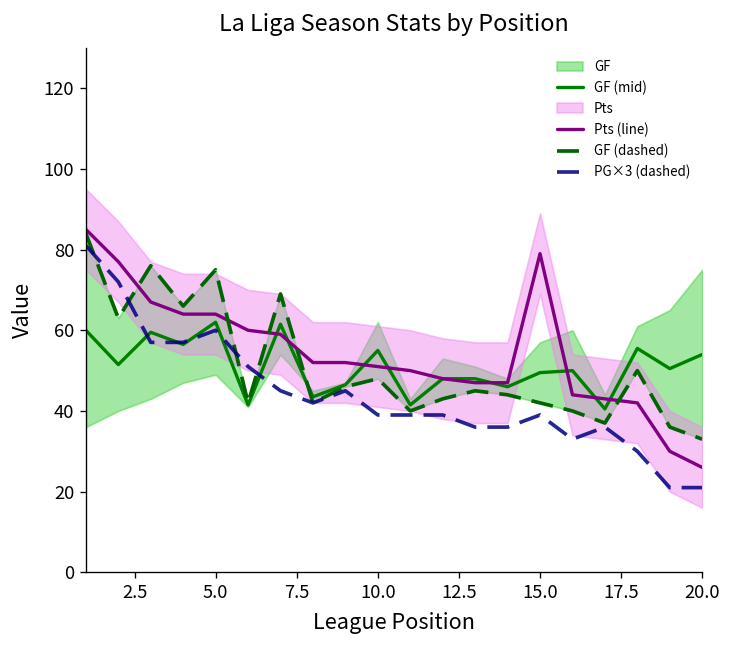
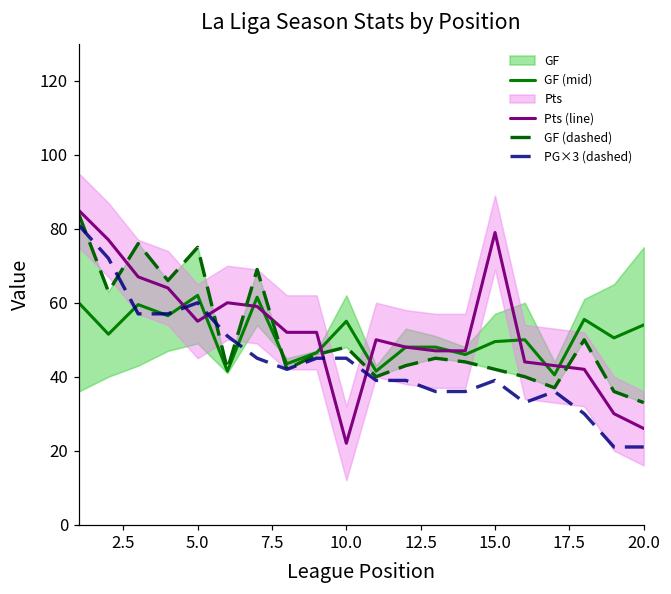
Pts (line), 5.0: 64 -> 55
Pts (line), 10.0: 51 -> 22
PG×3 (dashed), 10.0: 39 -> 45
